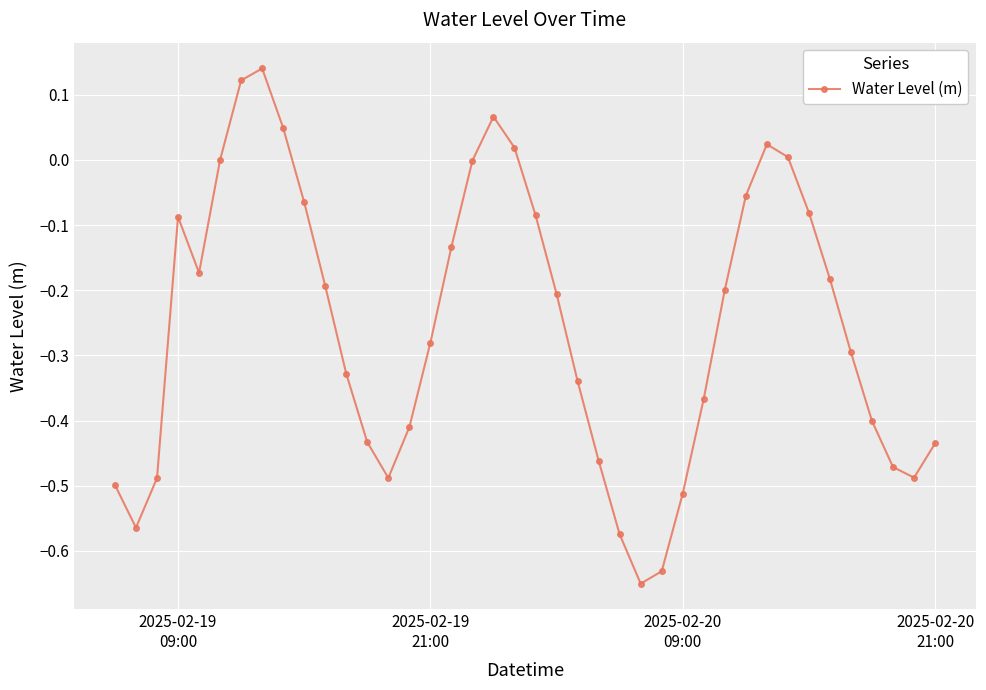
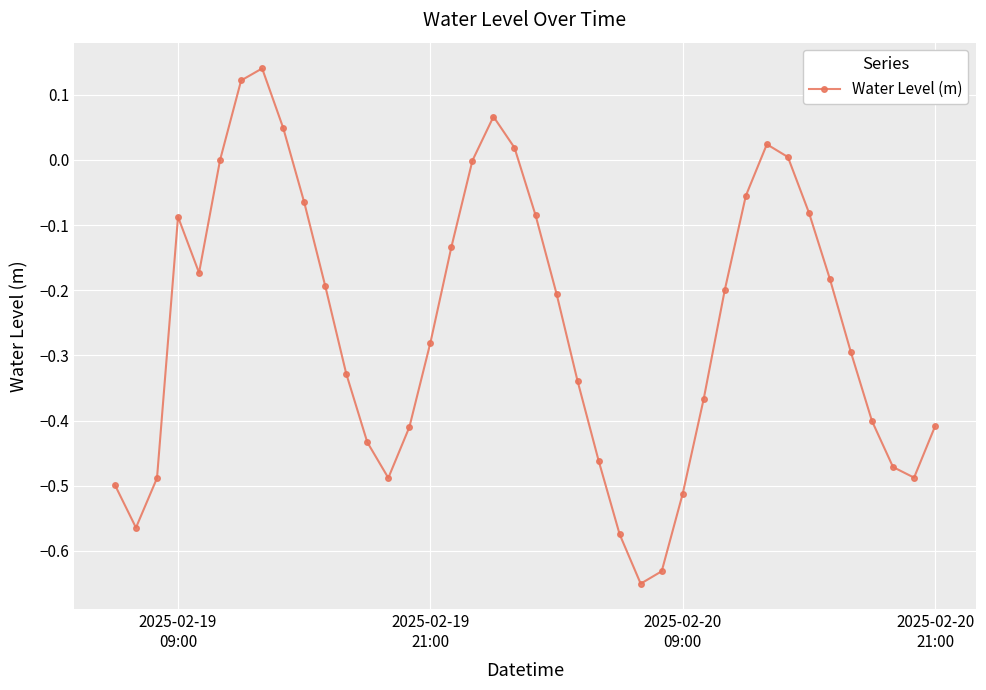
2025-02-20 21:00: -0.44 -> -0.41
